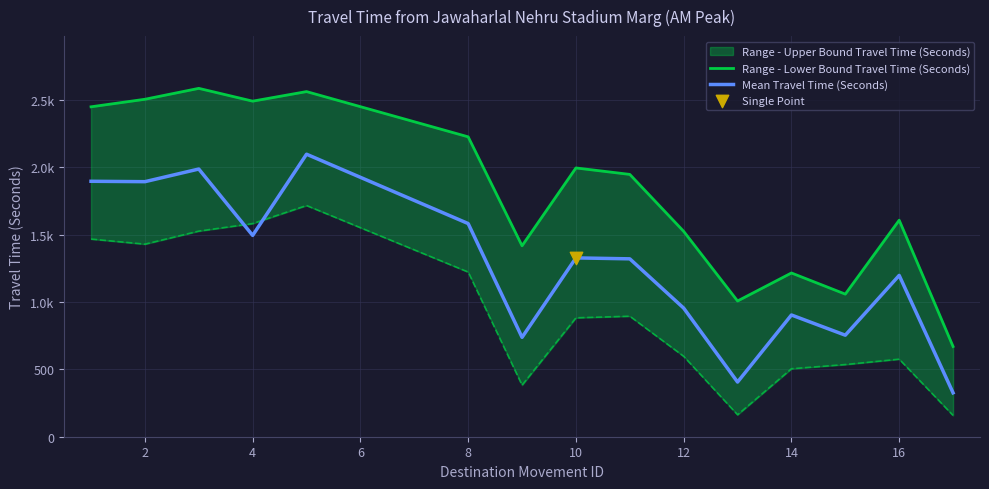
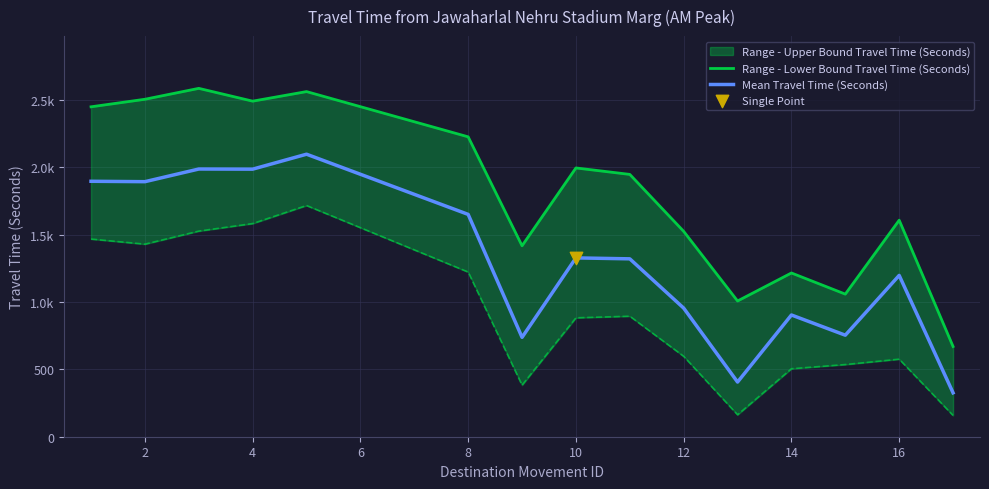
Mean Travel Time (Seconds), 4: 1500 -> 1990
Mean Travel Time (Seconds), 8: 1580 -> 1650
